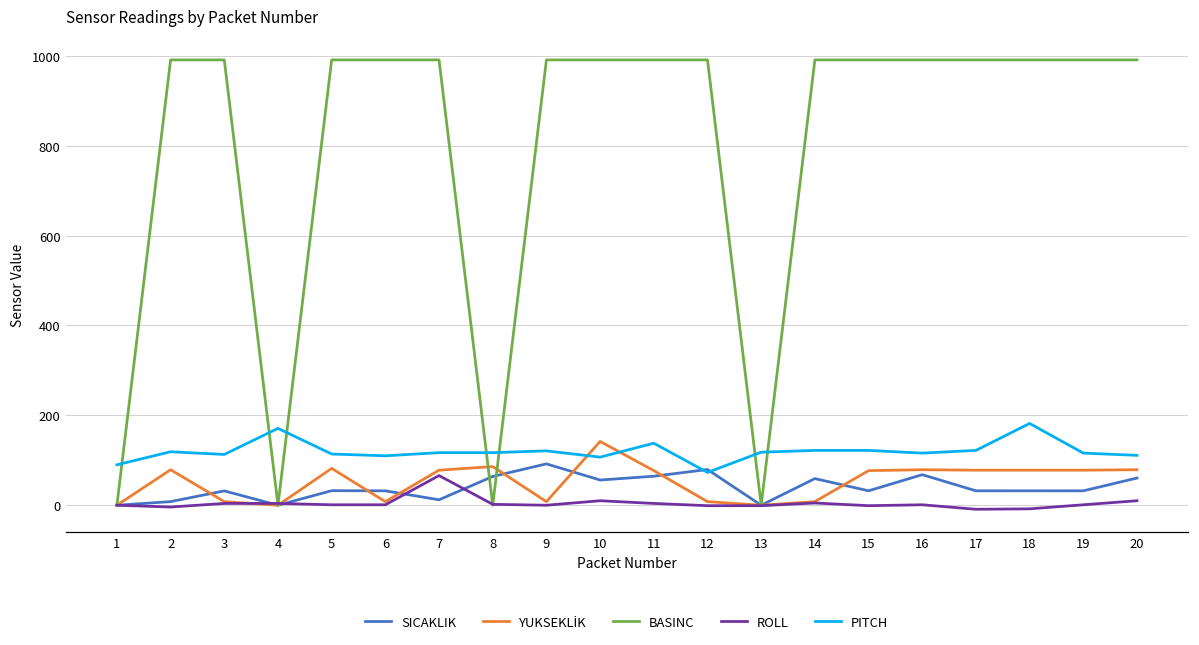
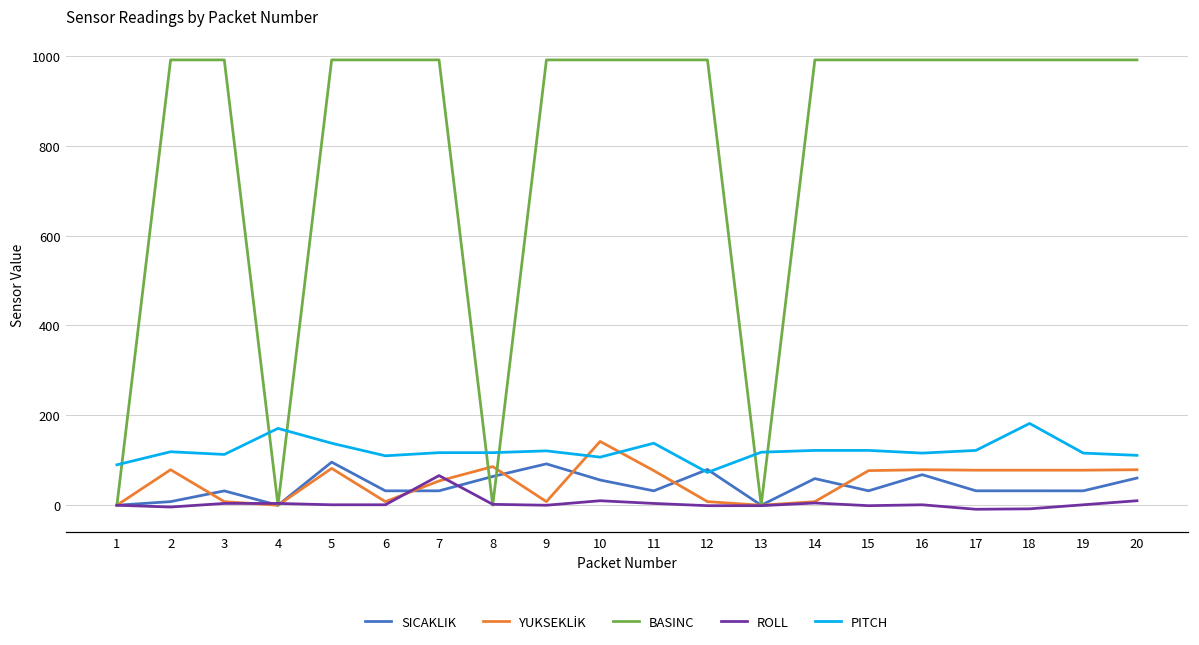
SICAKLIK, 5: 30 -> 100
PITCH, 5: 110 -> 140
SICAKLIK, 7: 10 -> 30
YUKSEKLİK, 7: 80 -> 50
SICAKLIK, 11: 60 -> 30
